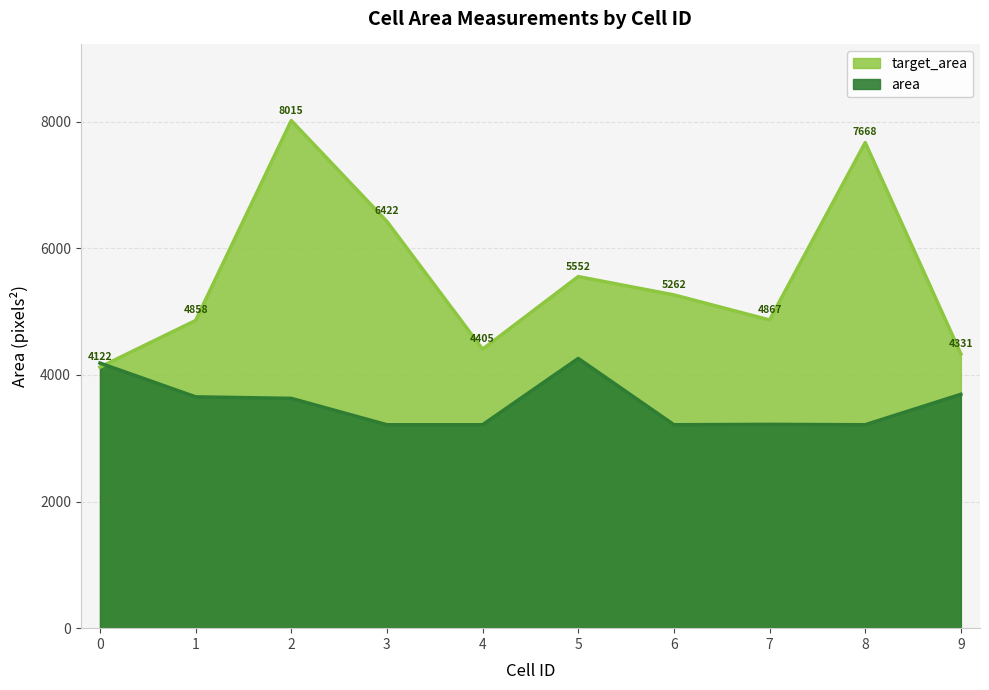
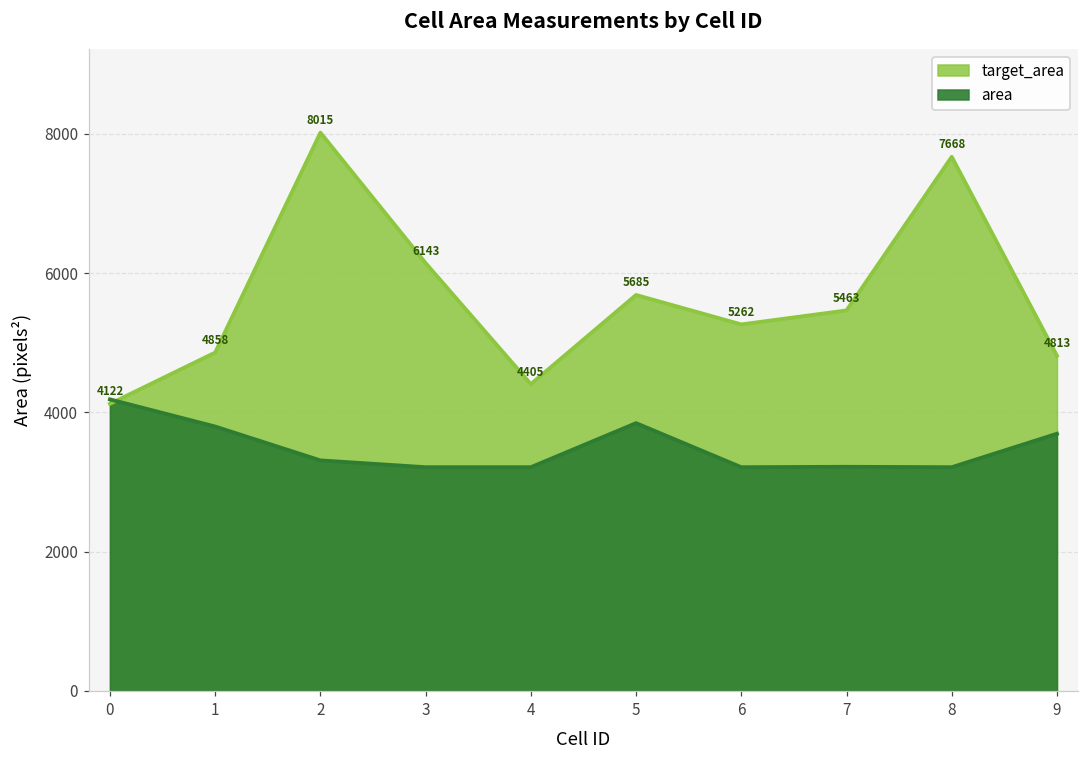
area, 1: 3700 -> 3800
area, 2: 3600 -> 3300
target_area, 3: 6422 -> 6143
target_area, 5: 5552 -> 5685
area, 5: 4300 -> 3800
target_area, 7: 4867 -> 5463
target_area, 9: 4331 -> 4813
